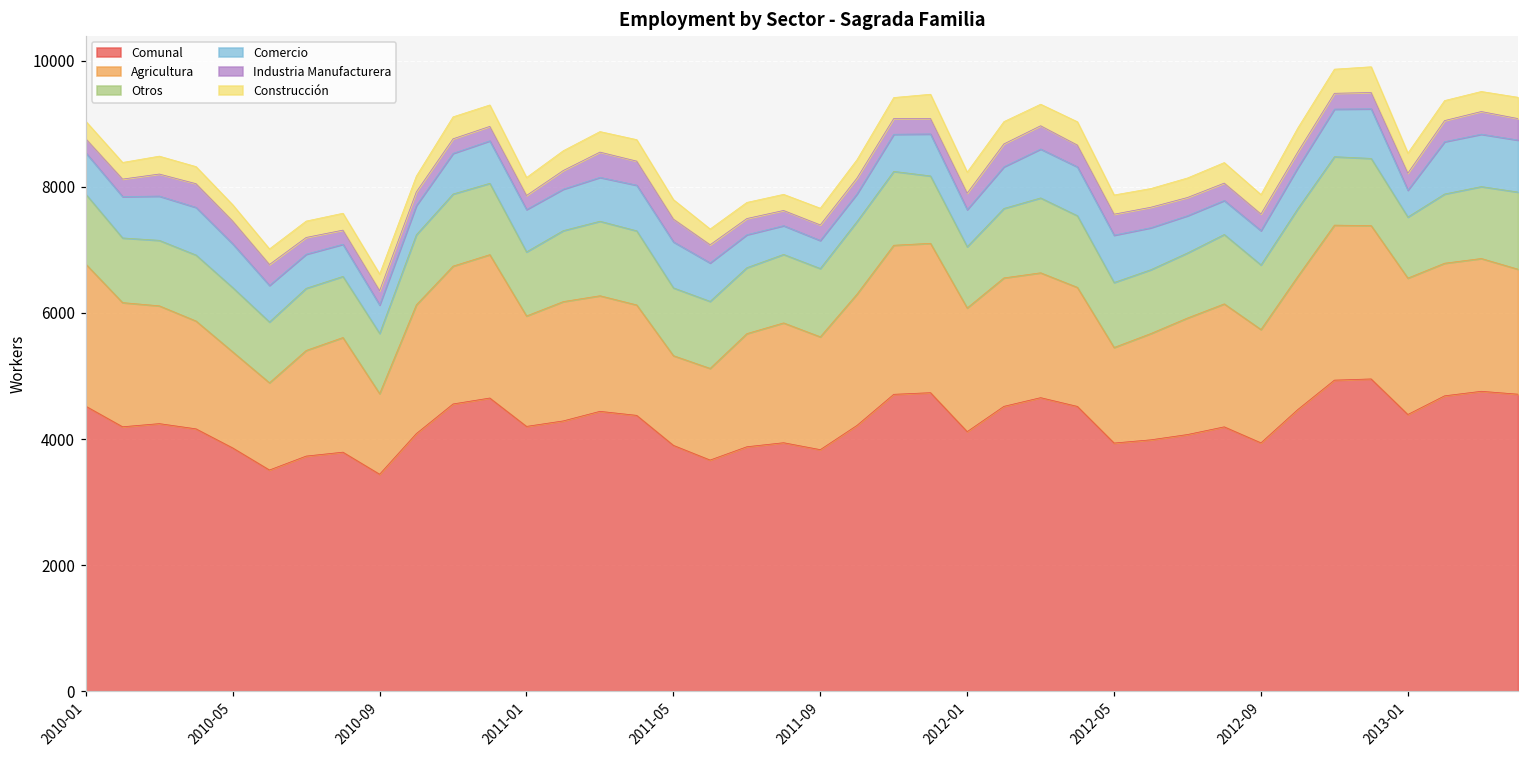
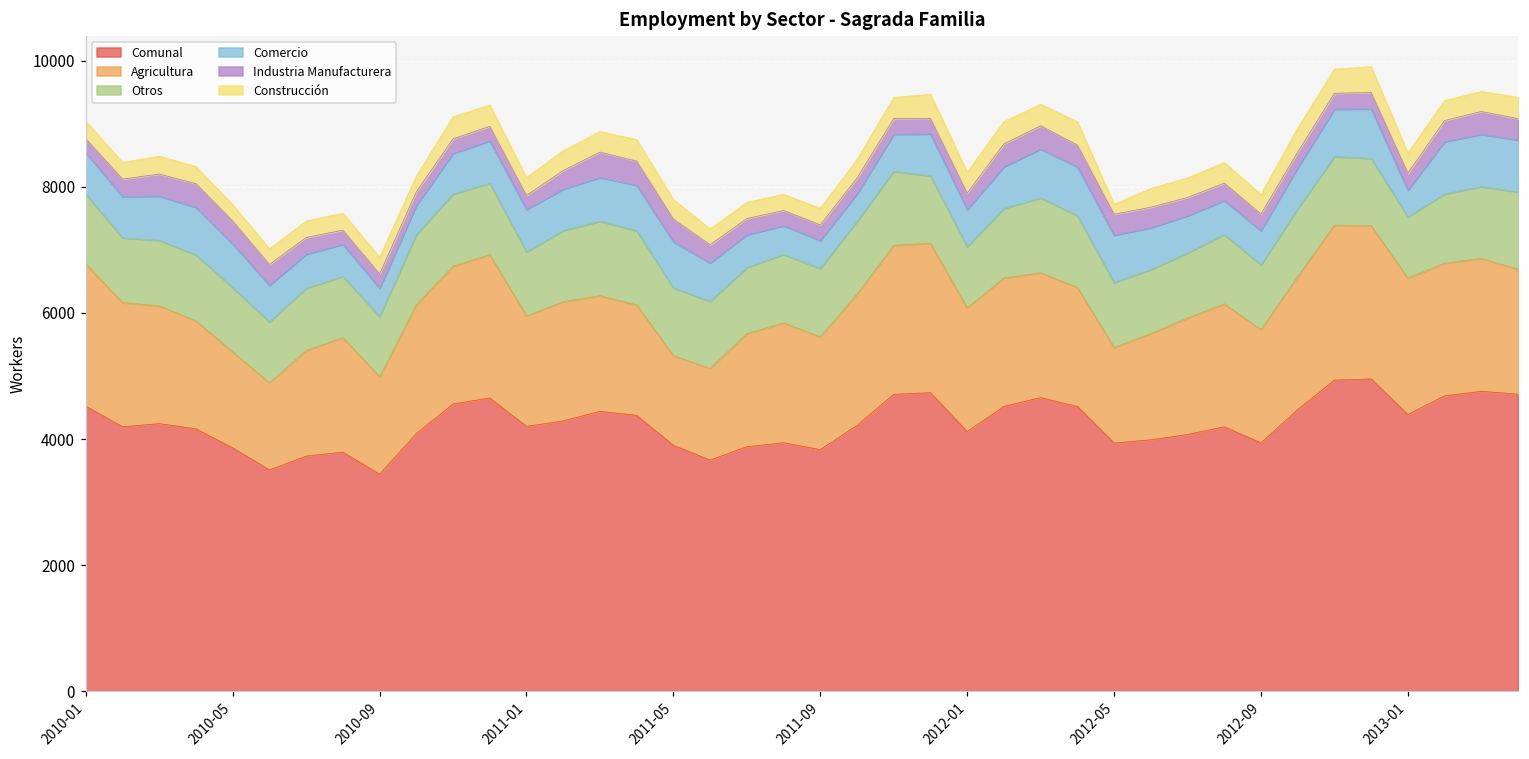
Agricultura, 2010-09: 1300 -> 1500
Construcción, 2012-05: 300 -> 200
